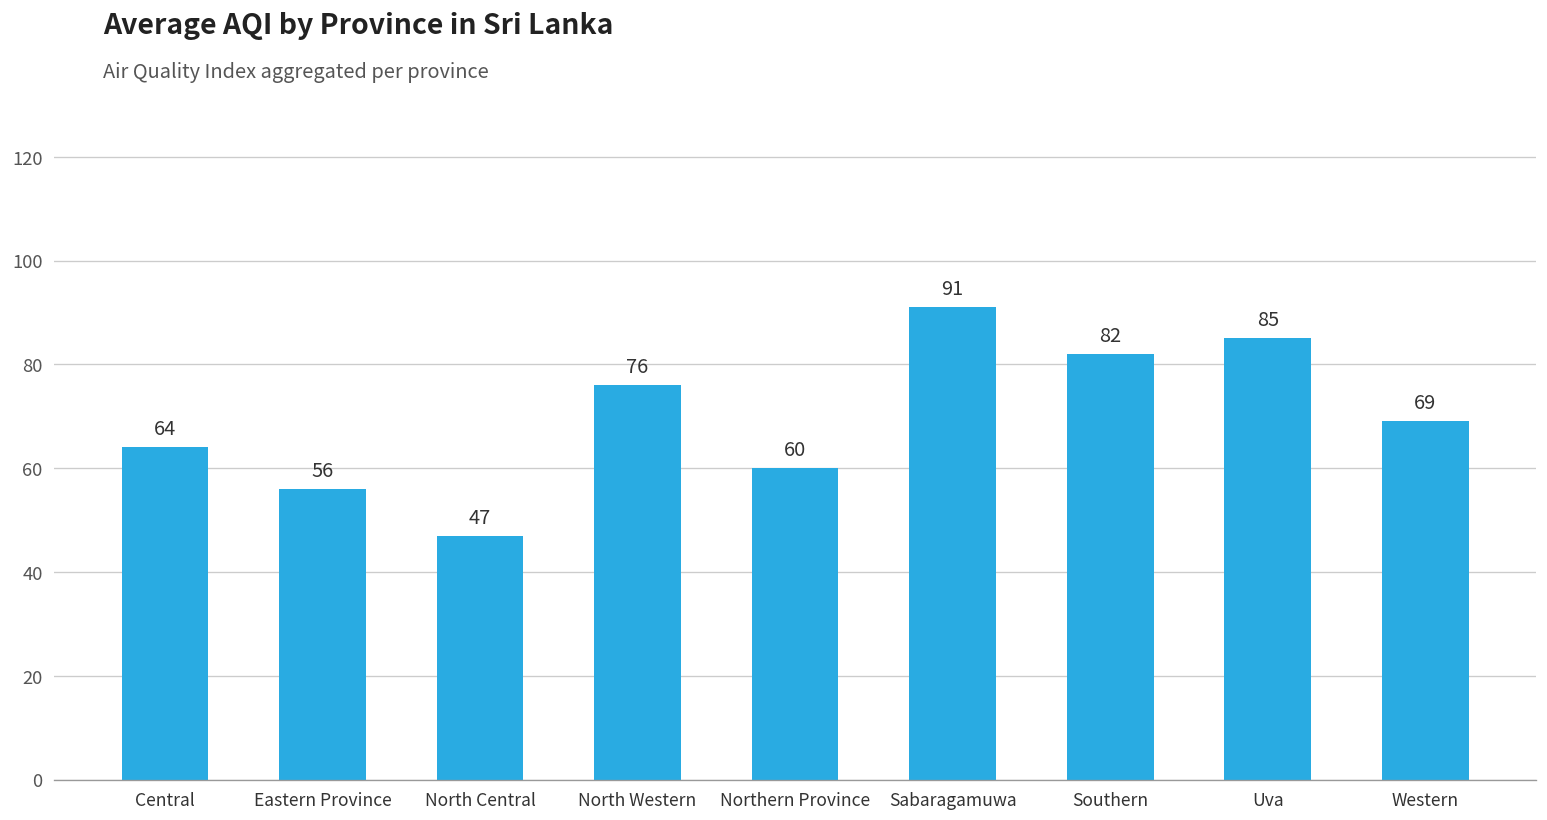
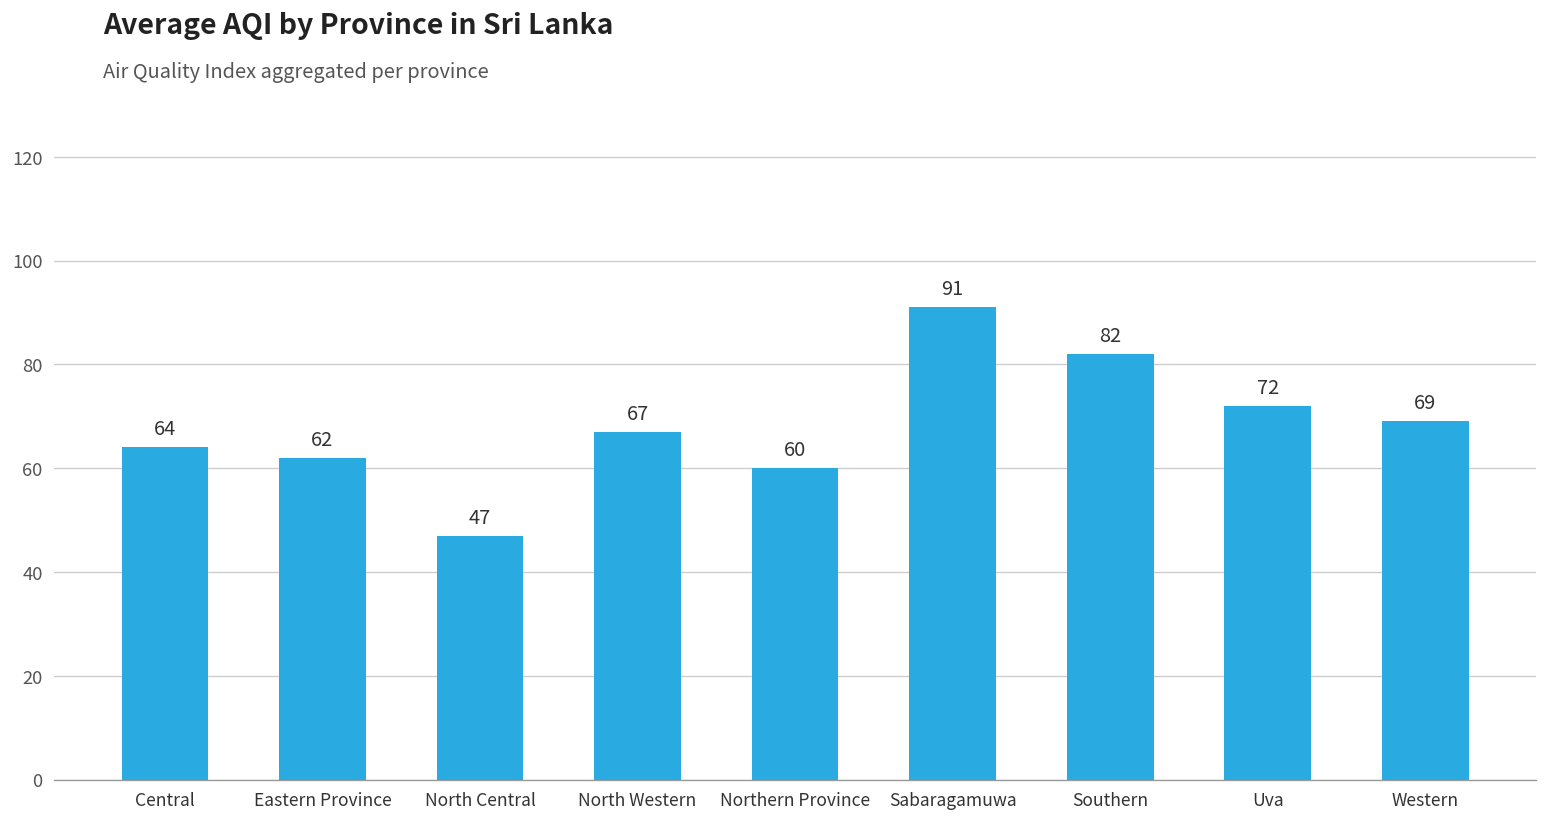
Eastern Province: 56 -> 62
North Western: 76 -> 67
Uva: 85 -> 72
